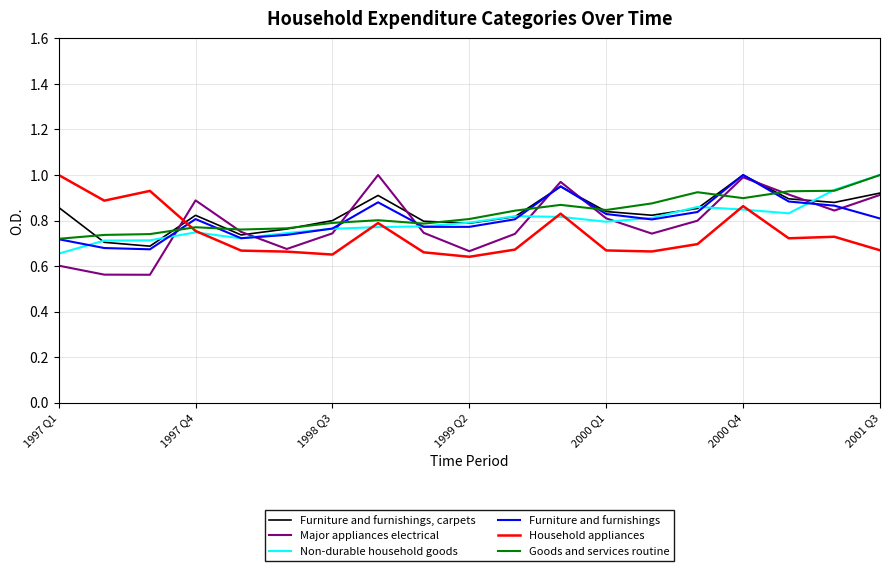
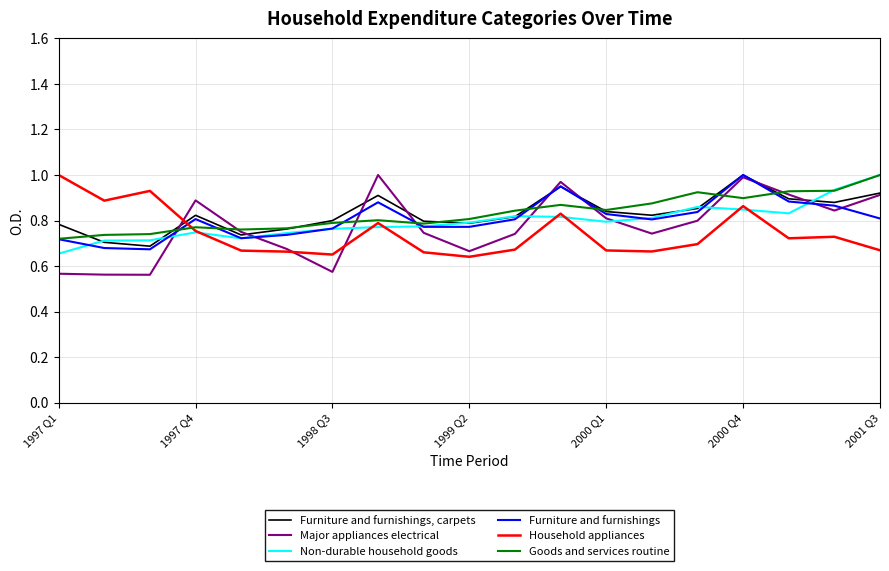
Furniture and furnishings, carpets, 1997 Q1: 0.86 -> 0.78
Major appliances electrical, 1997 Q1: 0.60 -> 0.57
Major appliances electrical, 1998 Q3: 0.74 -> 0.57
